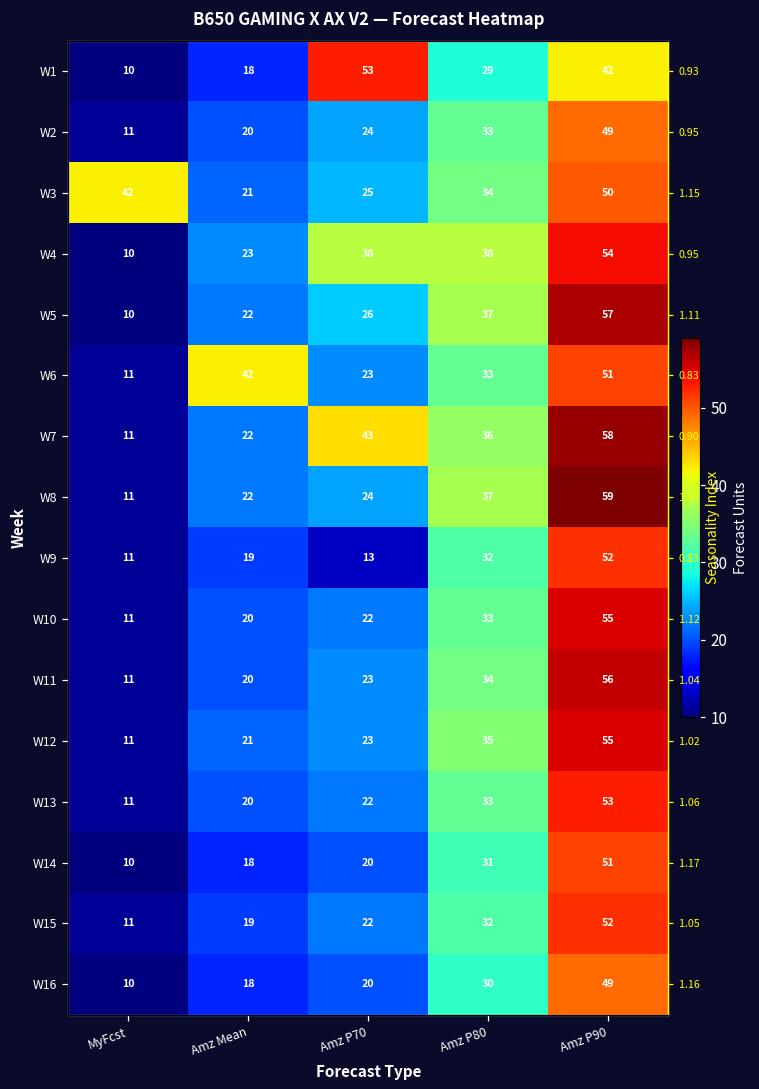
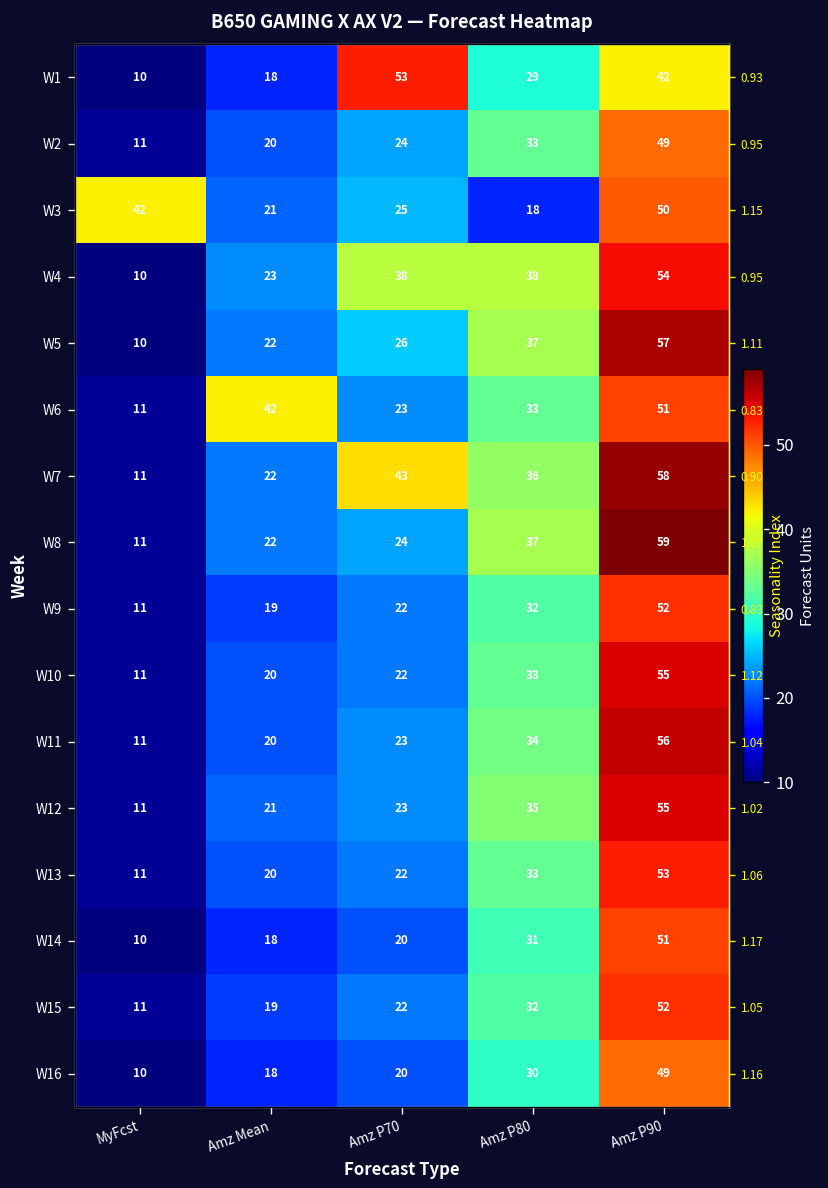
W3, Amz P80: 34 -> 18
W9, Amz P70: 13 -> 22
